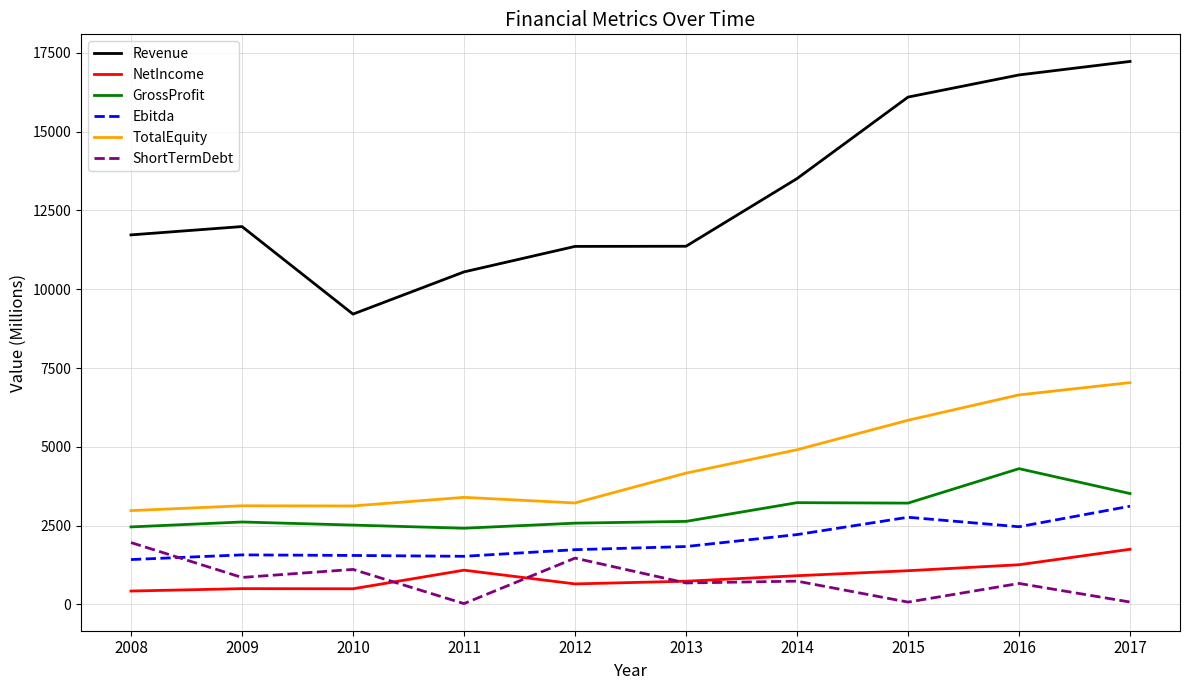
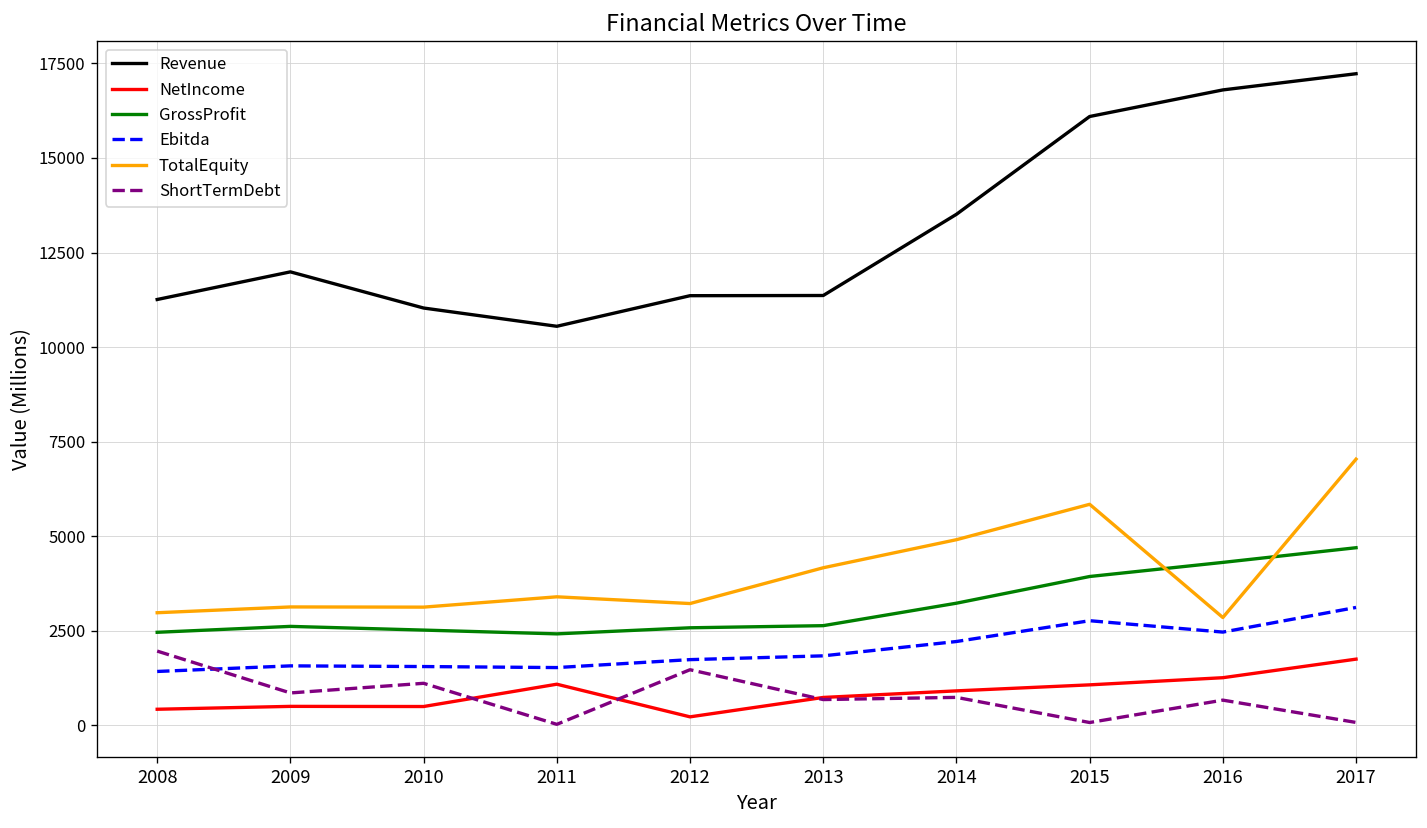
Revenue, 2008: 11700 -> 11300
Revenue, 2010: 9200 -> 11000
NetIncome, 2012: 700 -> 200
GrossProfit, 2015: 3200 -> 3900
TotalEquity, 2016: 6600 -> 2800
GrossProfit, 2017: 3500 -> 4700
